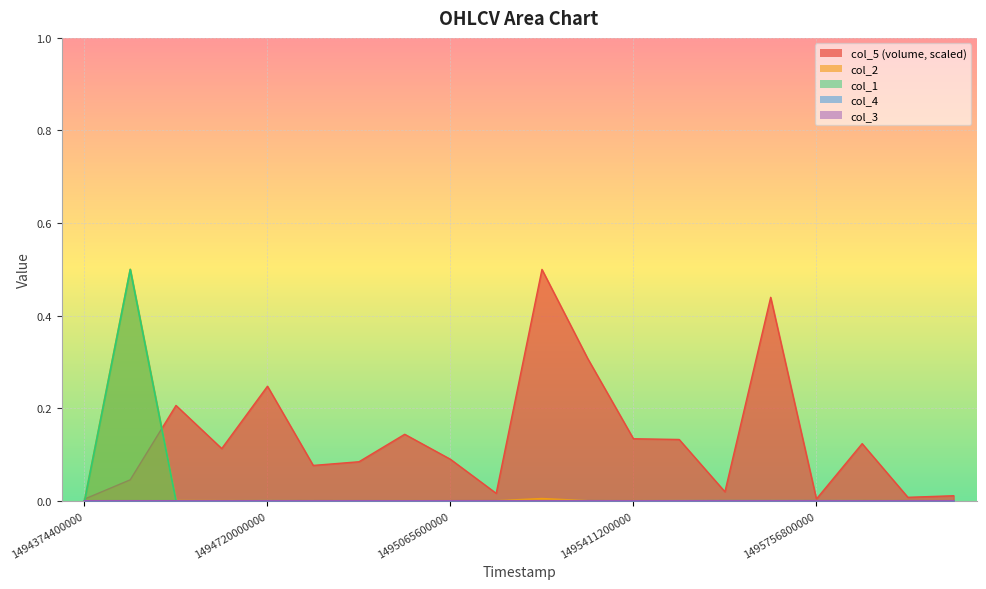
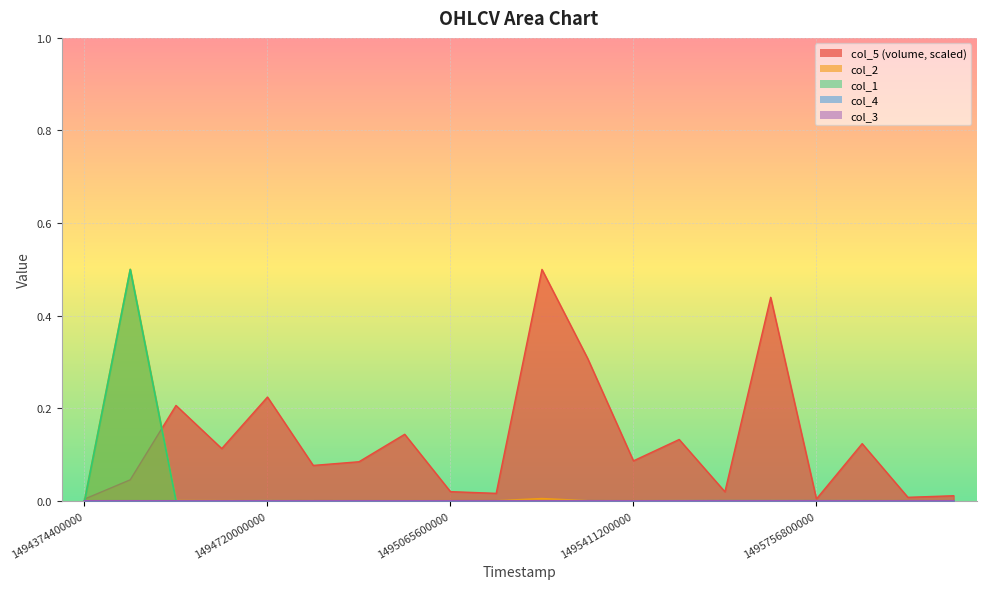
col_5 (volume, scaled), 1494720000000: 0.25 -> 0.22
col_5 (volume, scaled), 1495065600000: 0.09 -> 0.02
col_5 (volume, scaled), 1495411200000: 0.13 -> 0.09
